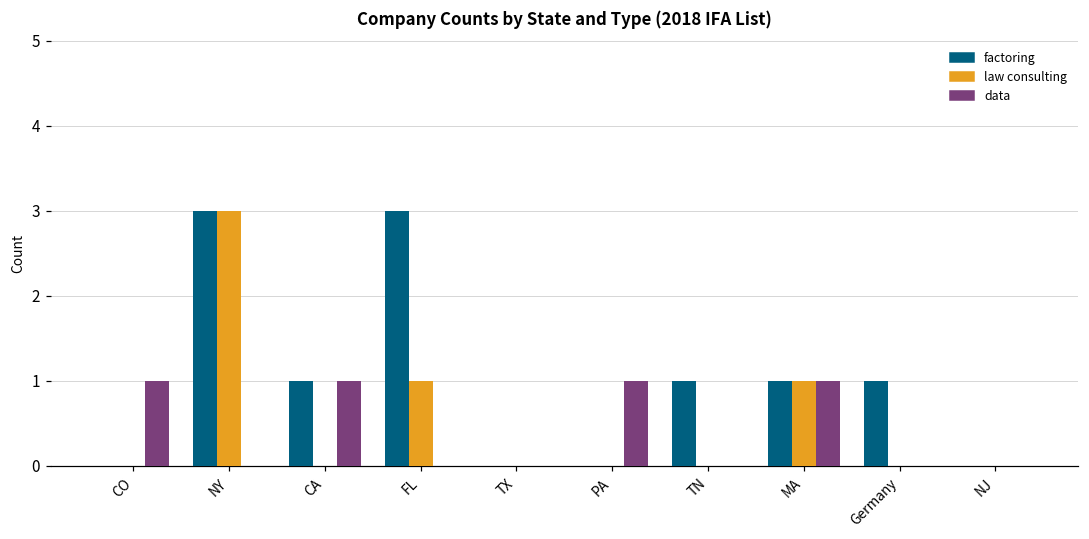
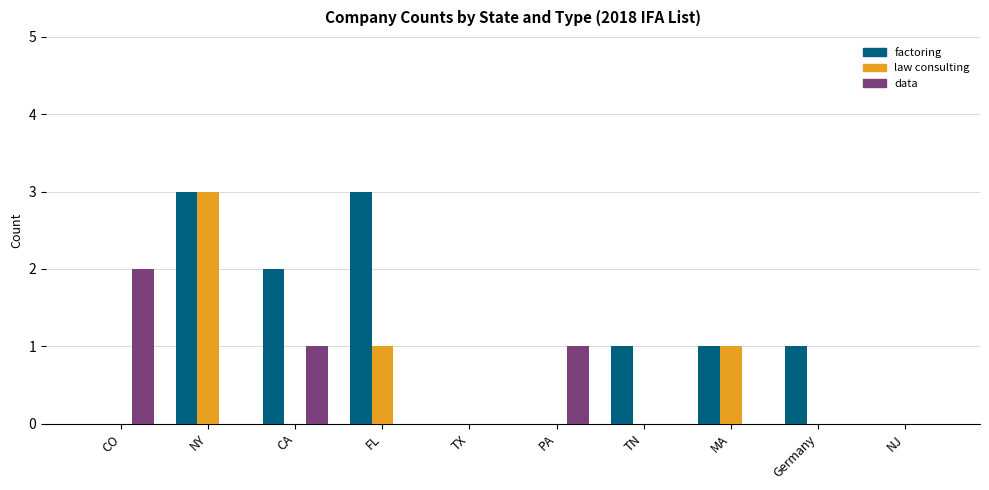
data, CO: 1 -> 2
factoring, CA: 1 -> 2
data, MA: 1 -> 0
